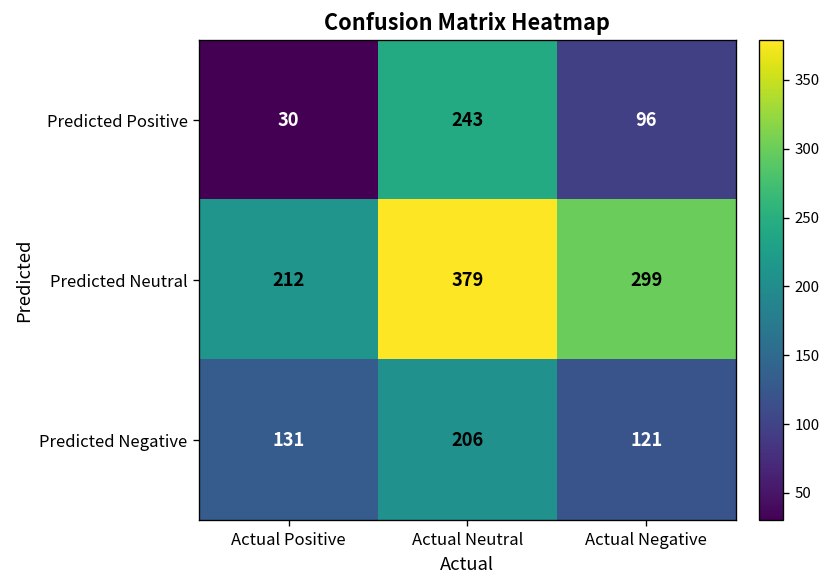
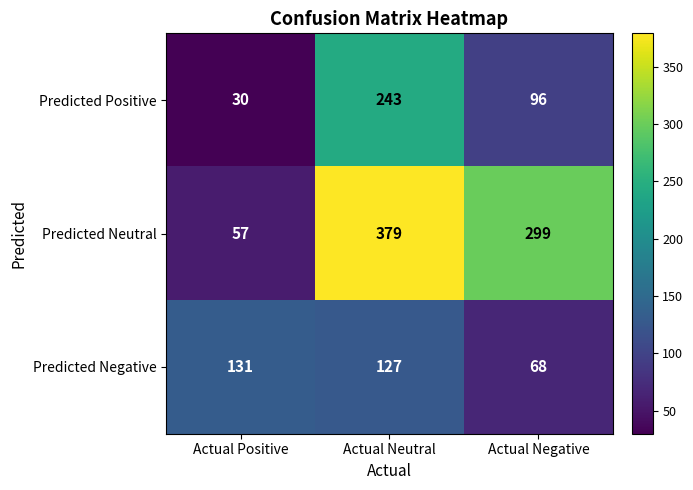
Predicted Neutral, Actual Positive: 212 -> 57
Predicted Negative, Actual Neutral: 206 -> 127
Predicted Negative, Actual Negative: 121 -> 68
